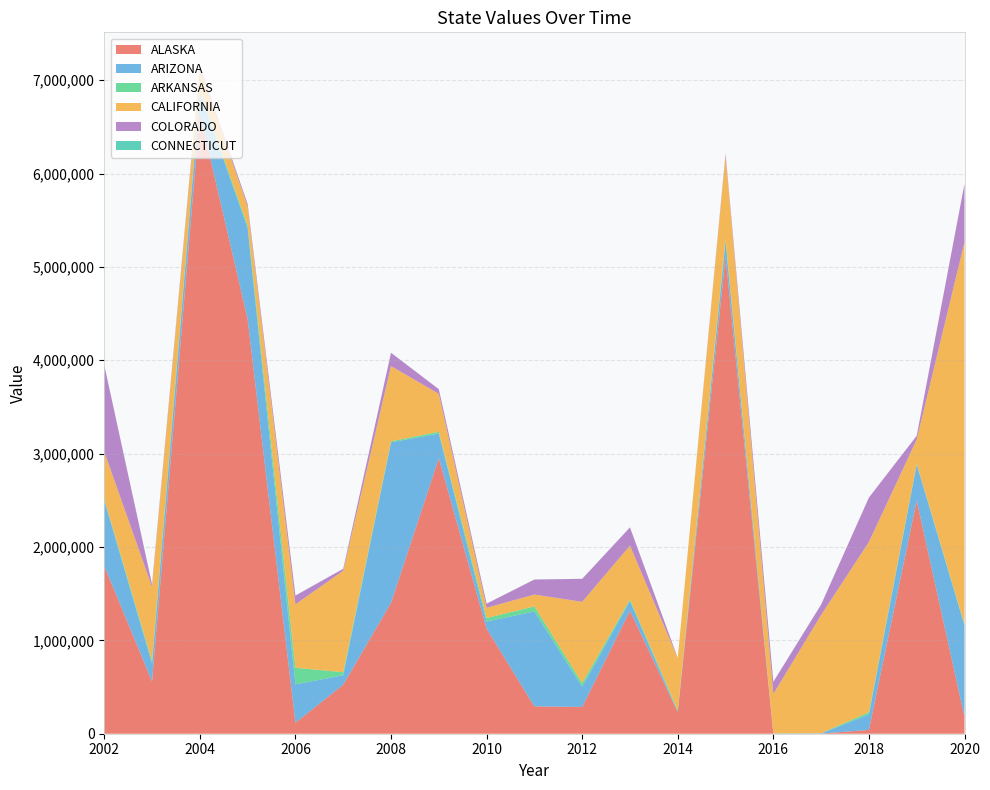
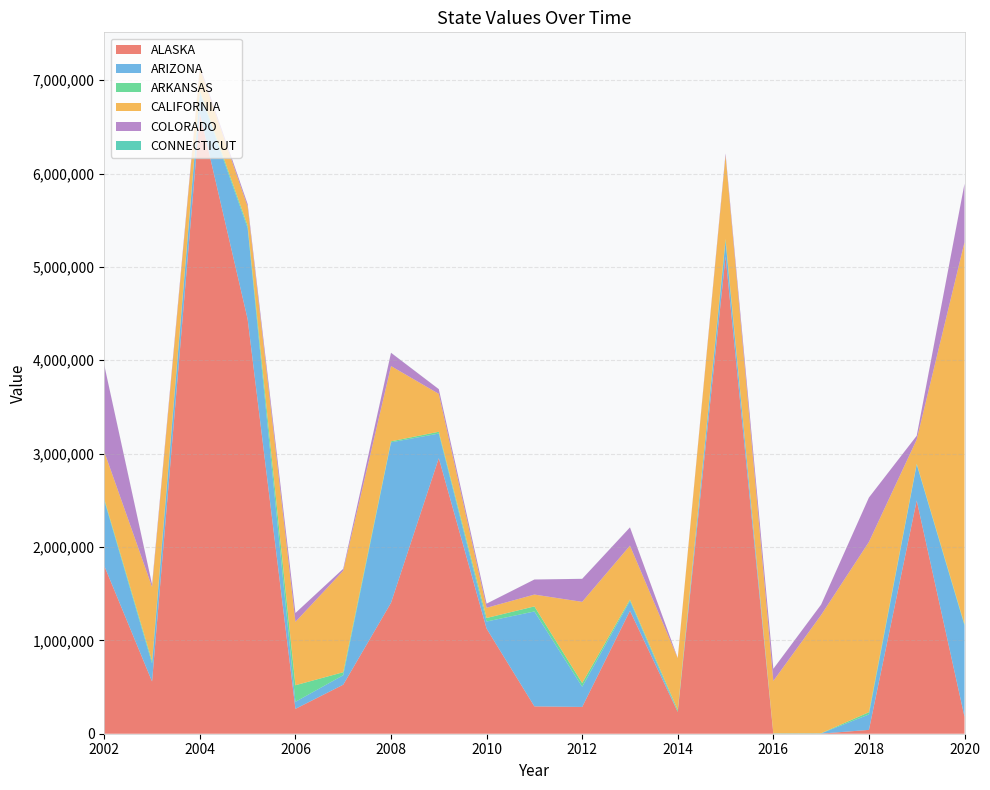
ALASKA, 2006: 100,000 -> 300,000
ARIZONA, 2006: 400,000 -> 100,000
CALIFORNIA, 2016: 400,000 -> 600,000
